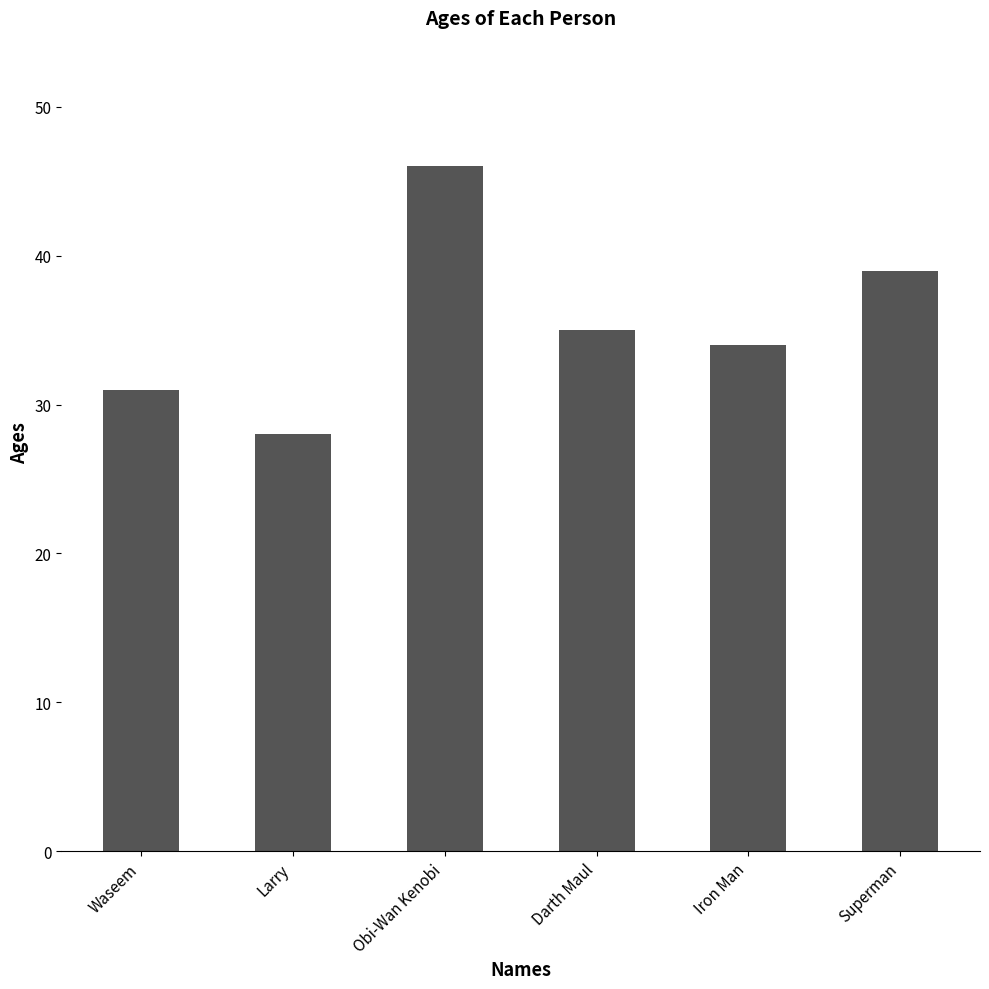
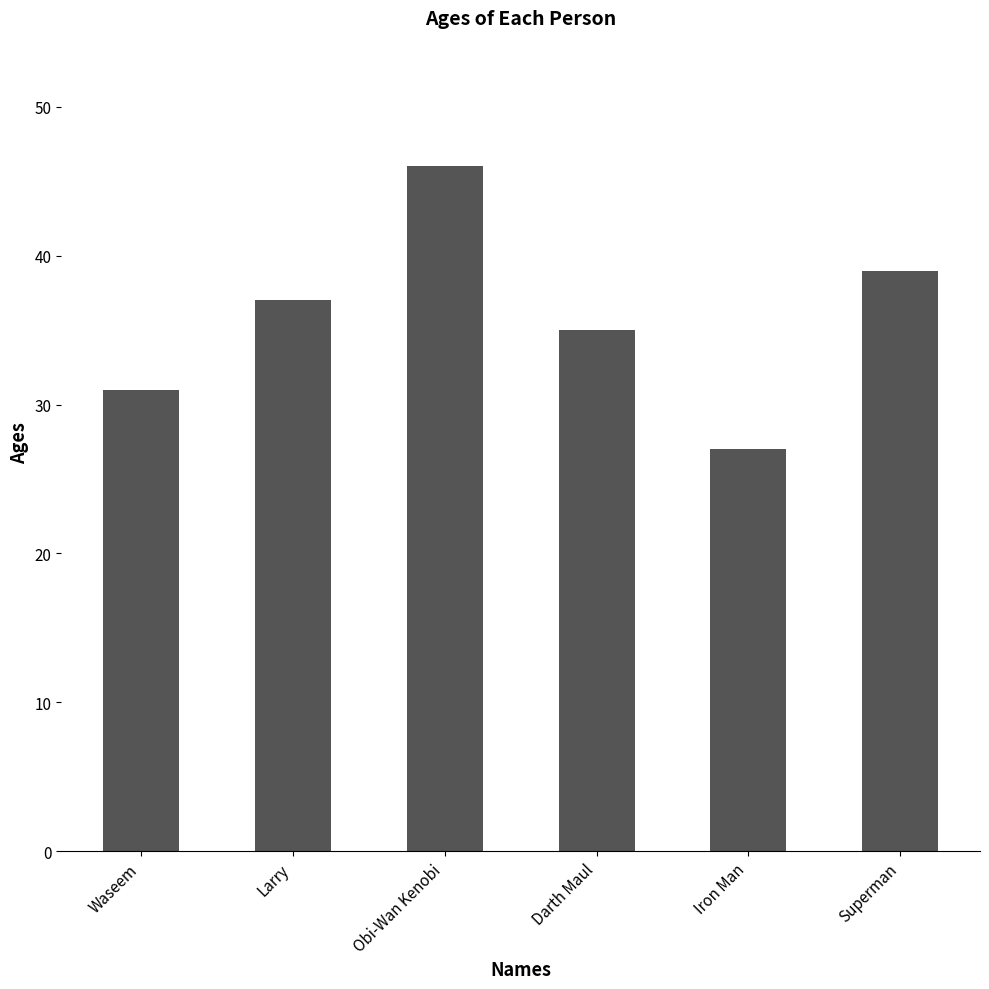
Larry: 28 -> 37
Iron Man: 34 -> 27
